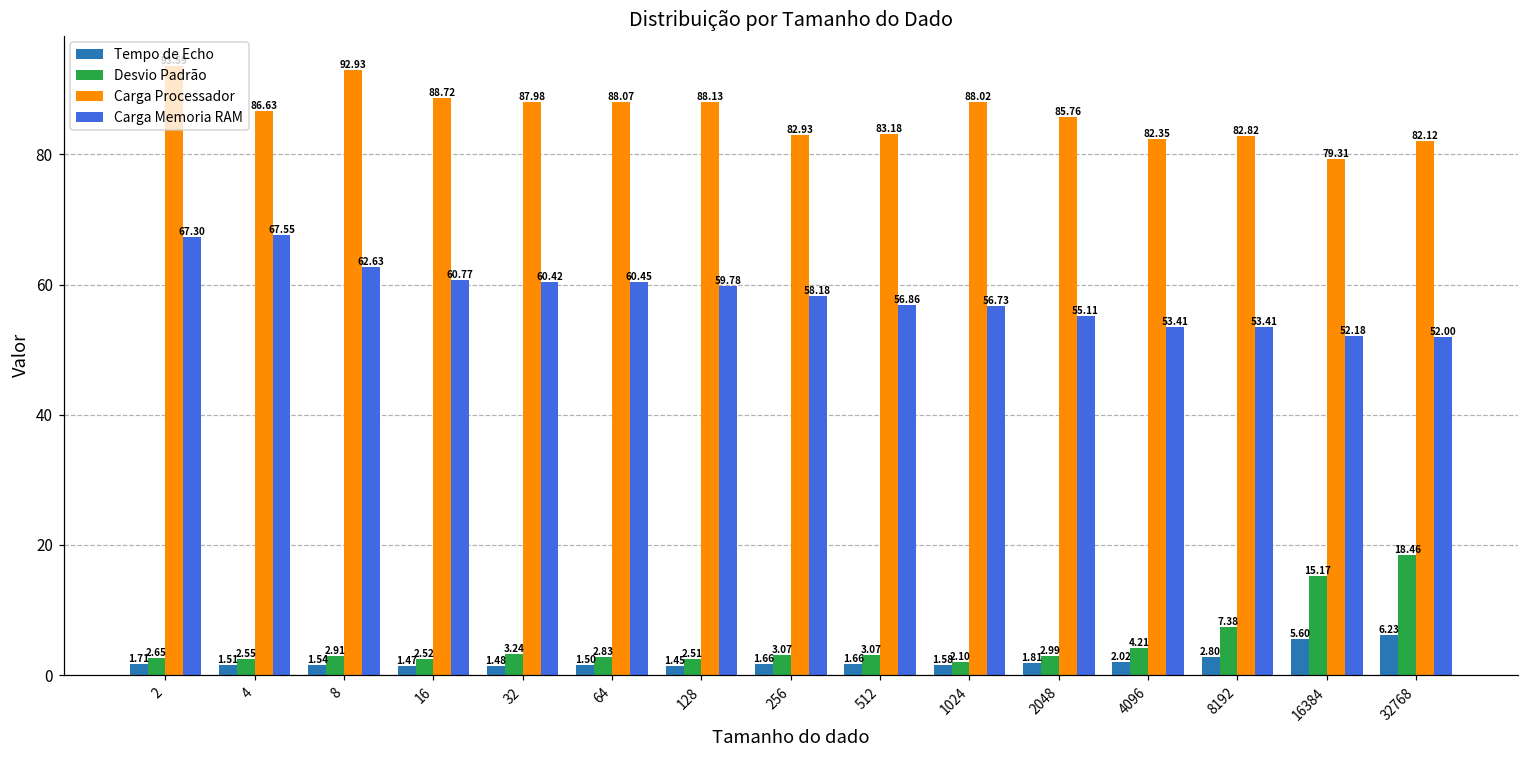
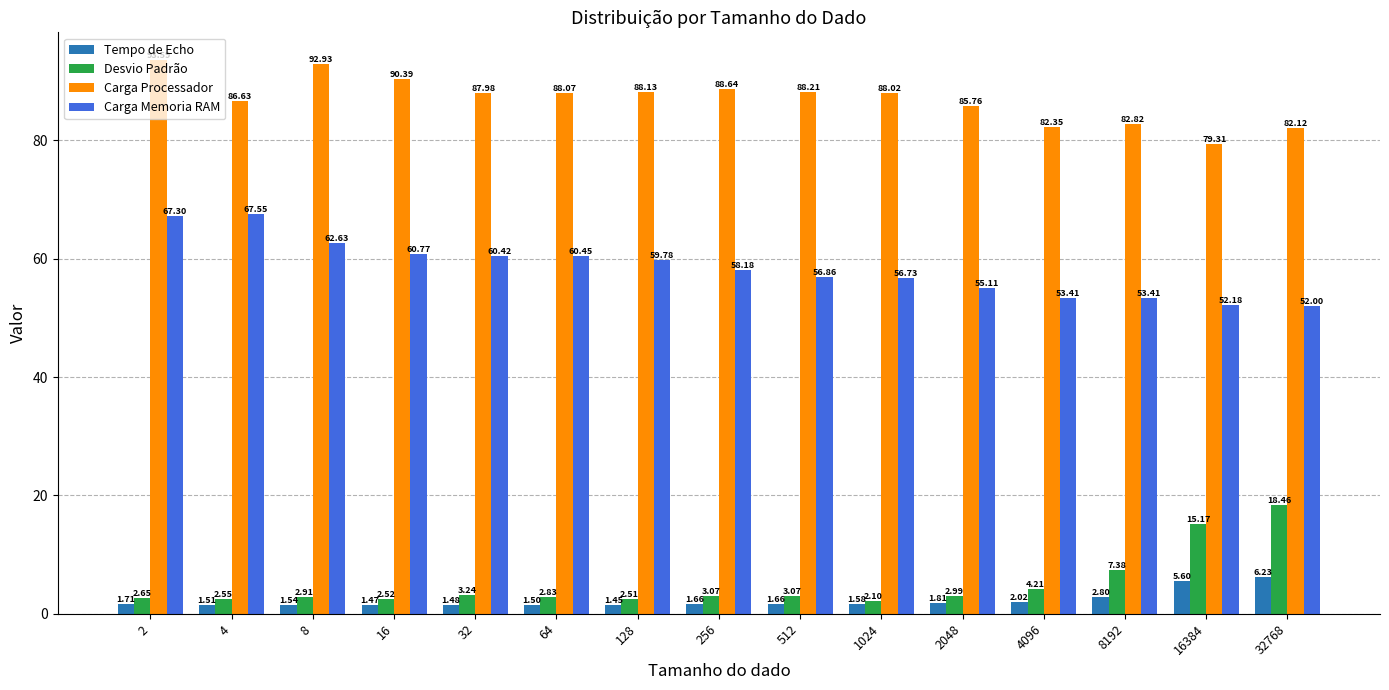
Carga Processador, 16: 88.72 -> 90.39
Carga Processador, 256: 82.93 -> 88.64
Carga Processador, 512: 83.18 -> 88.21
